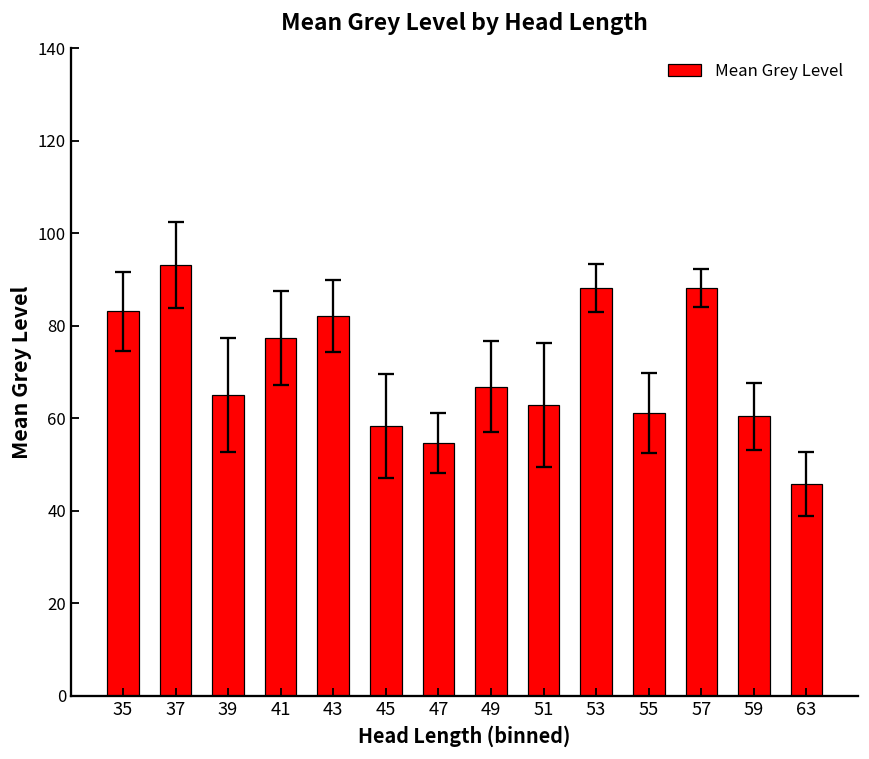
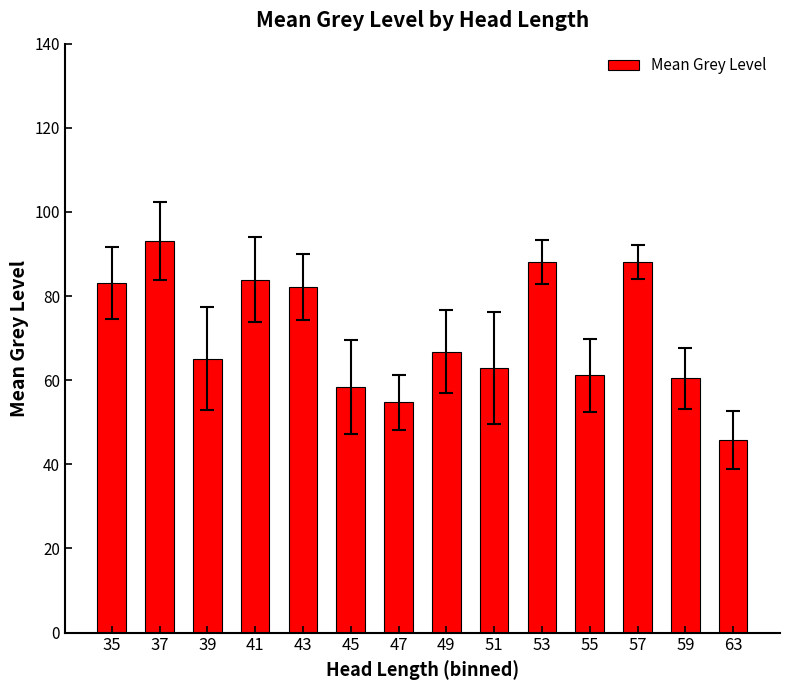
Mean Grey Level, 41: 77 -> 84
